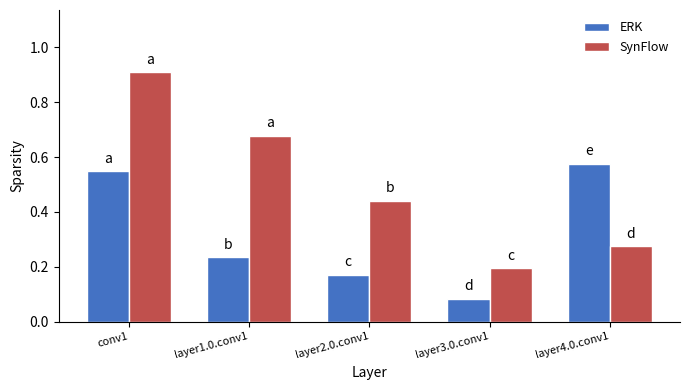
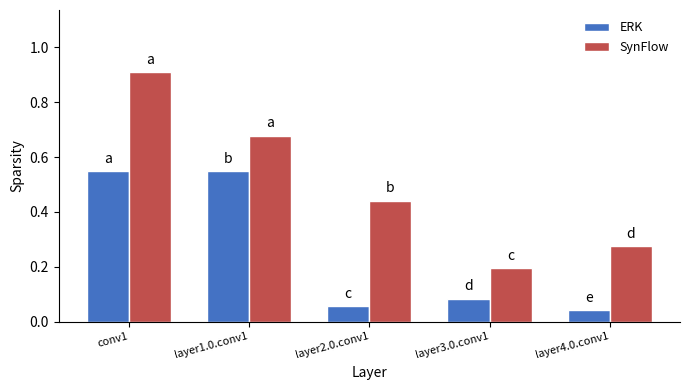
ERK, layer1.0.conv1: 0.23 -> 0.55
ERK, layer2.0.conv1: 0.17 -> 0.06
ERK, layer4.0.conv1: 0.58 -> 0.04
